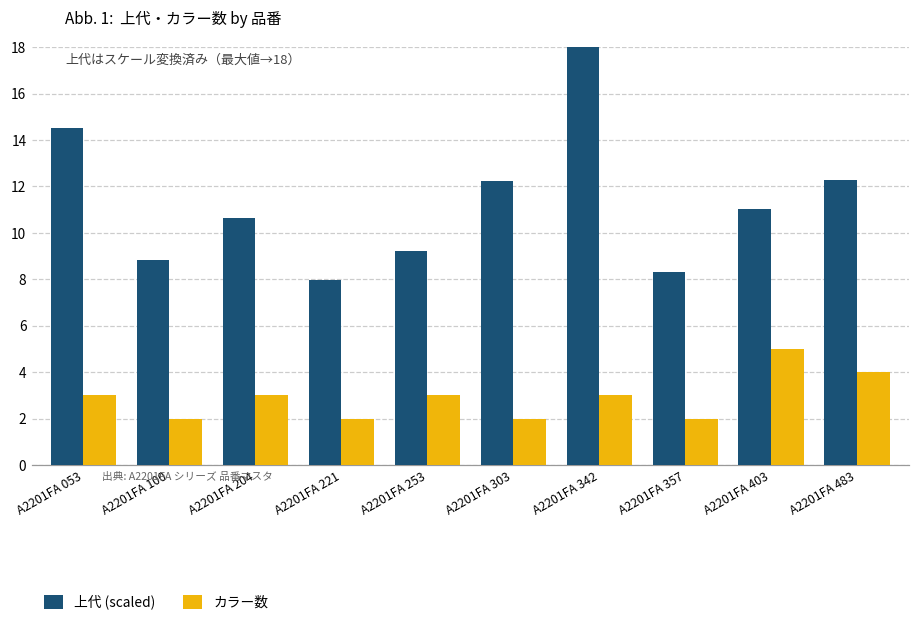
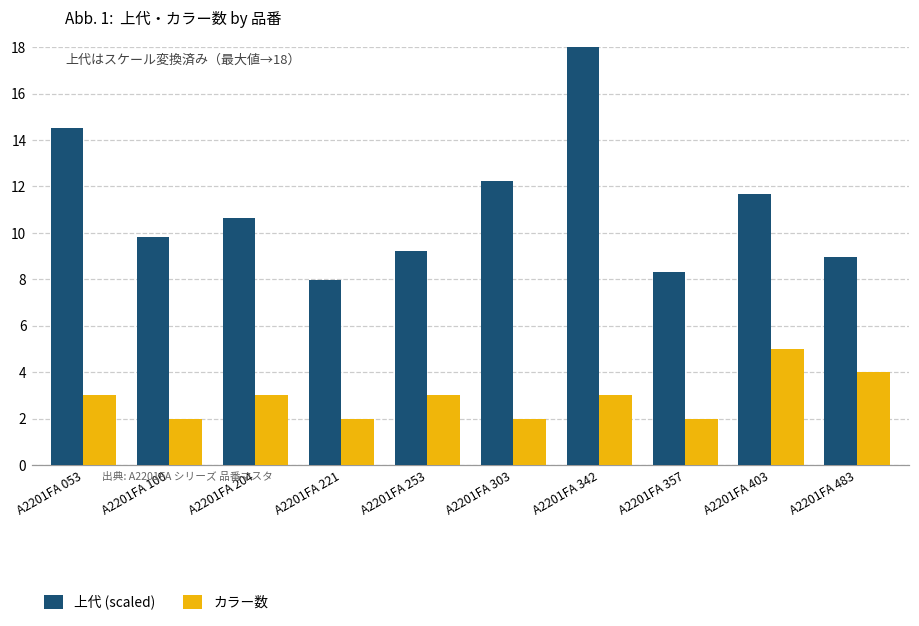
上代 (scaled), A2201FA 100: 8.8 -> 9.8
上代 (scaled), A2201FA 403: 11.0 -> 11.7
上代 (scaled), A2201FA 483: 12.3 -> 9.0
